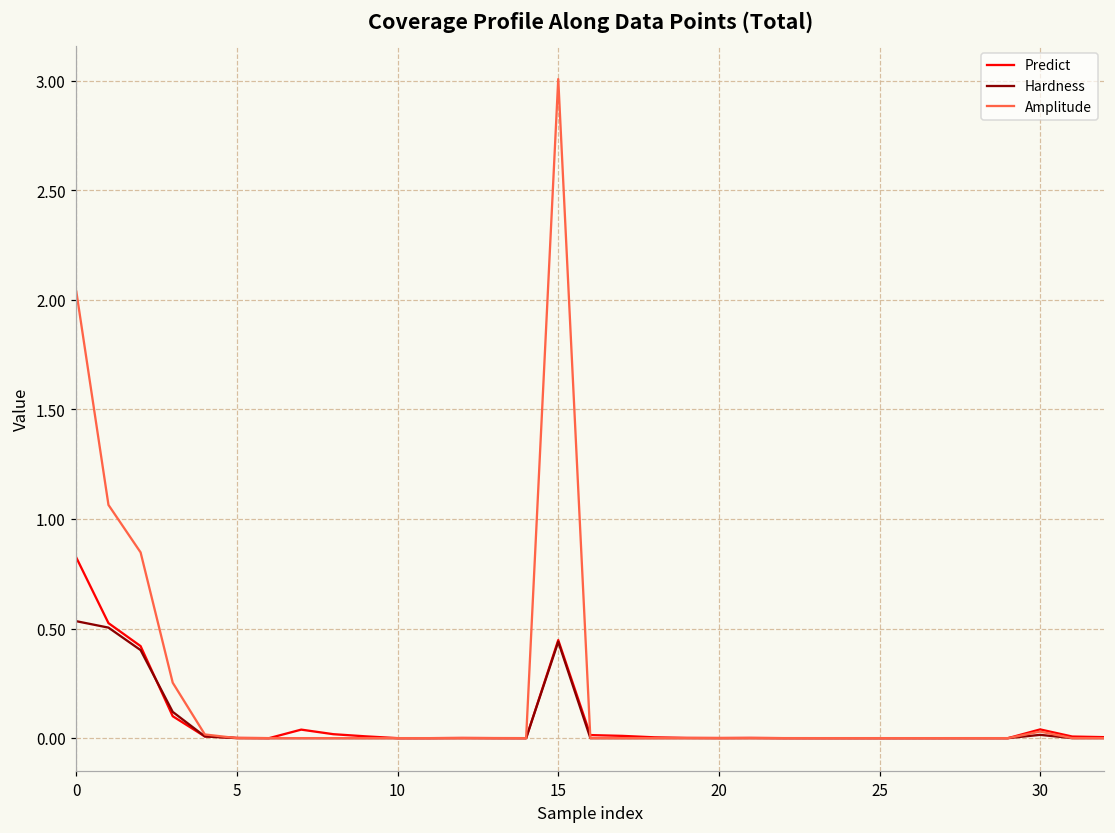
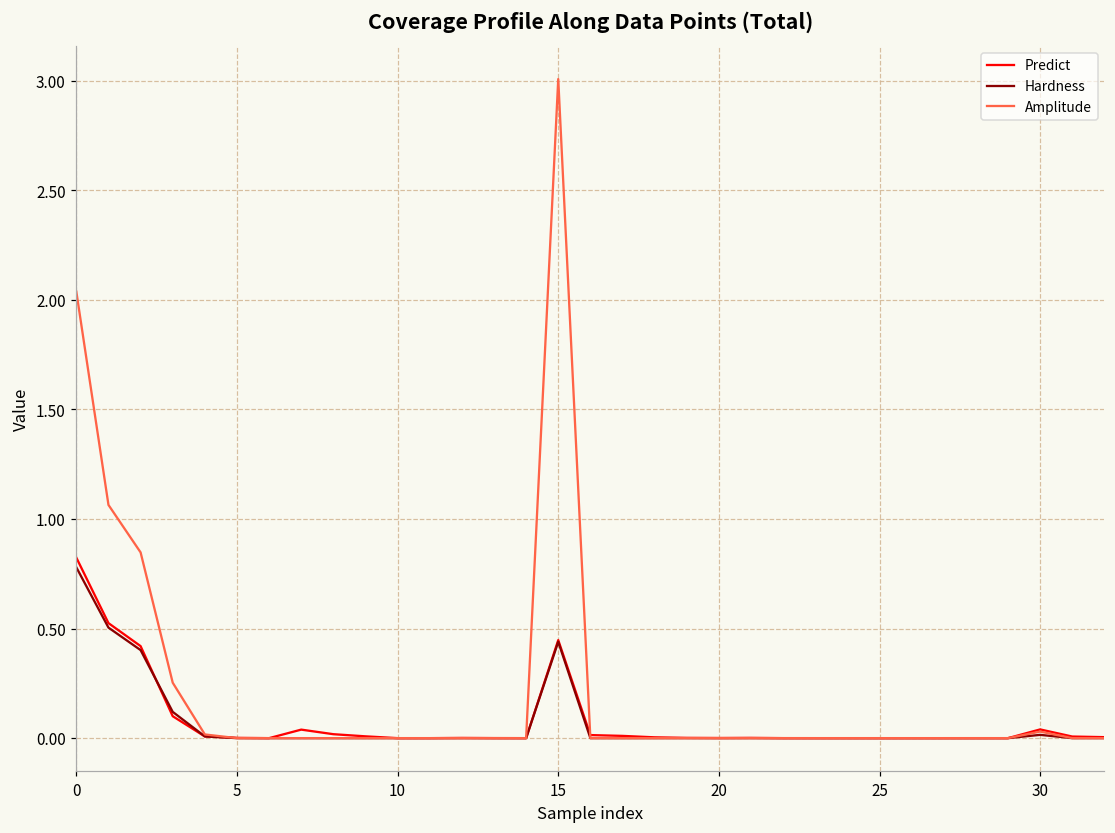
Hardness, 0: 0.53 -> 0.78
